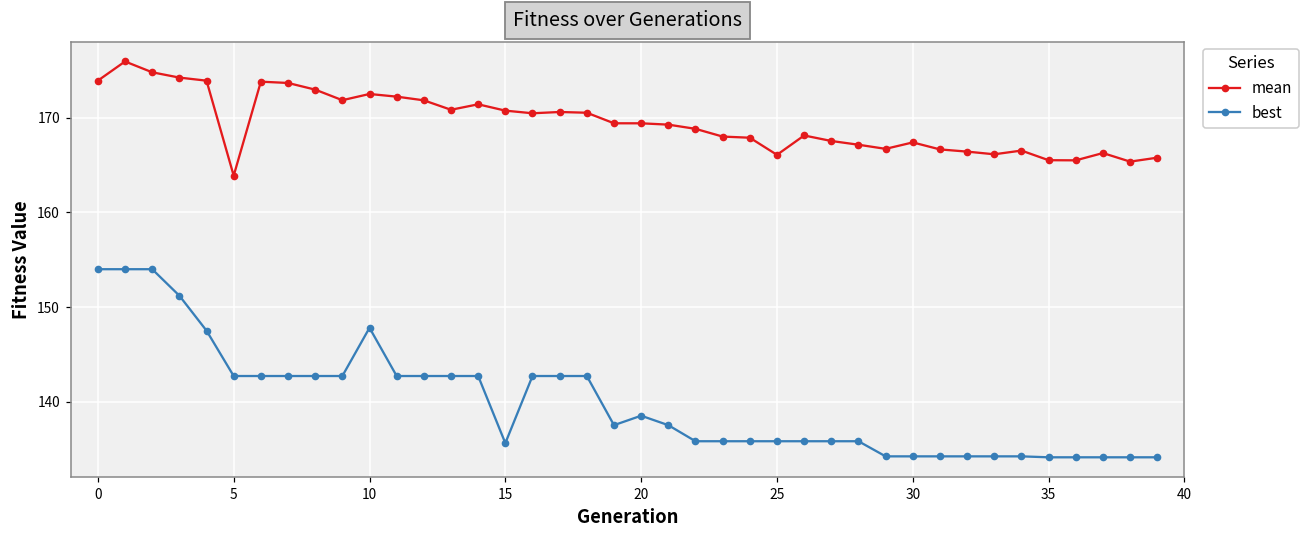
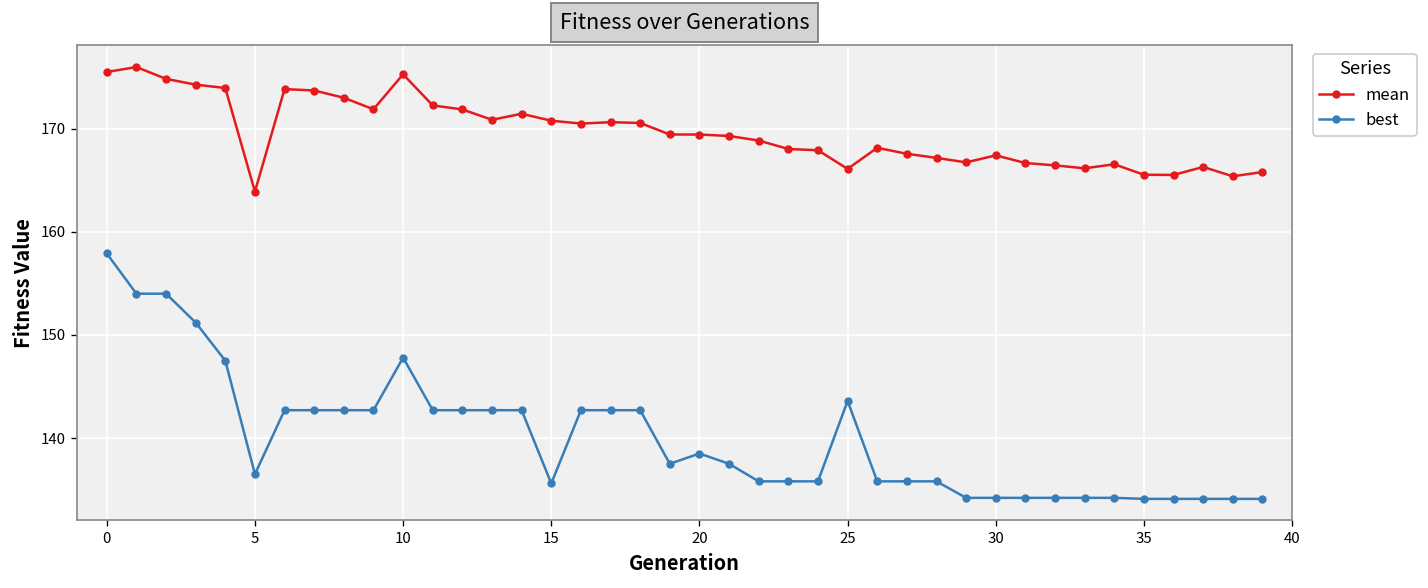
mean, 0: 174 -> 176
best, 0: 154 -> 158
best, 5: 143 -> 137
mean, 10: 173 -> 175
best, 25: 136 -> 144
